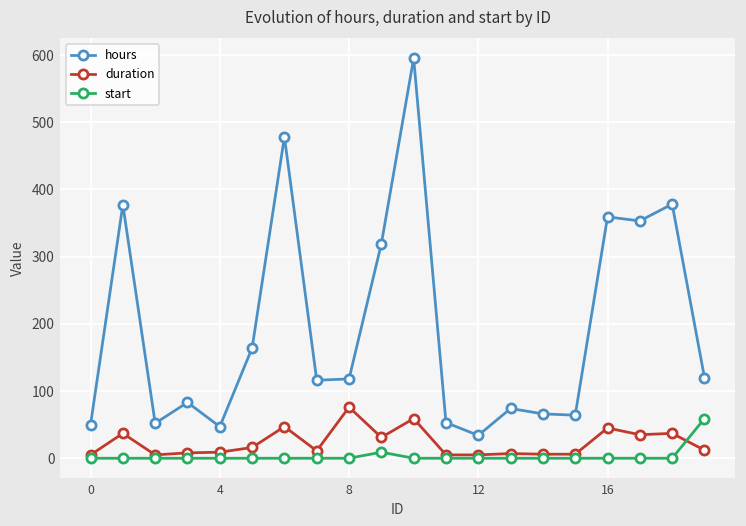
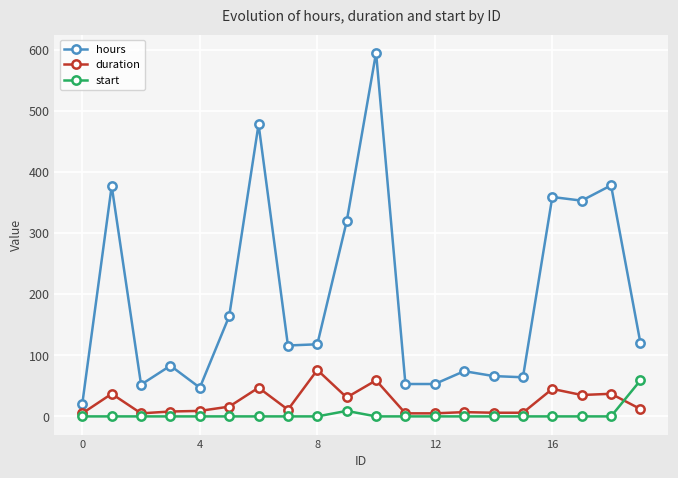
hours, 0: 50 -> 20
hours, 12: 30 -> 50
